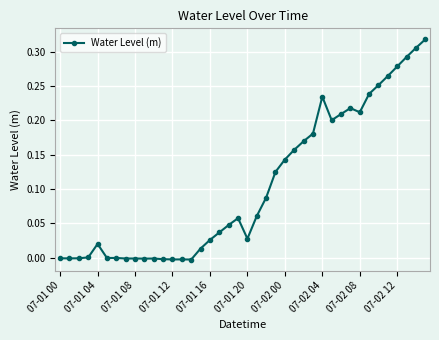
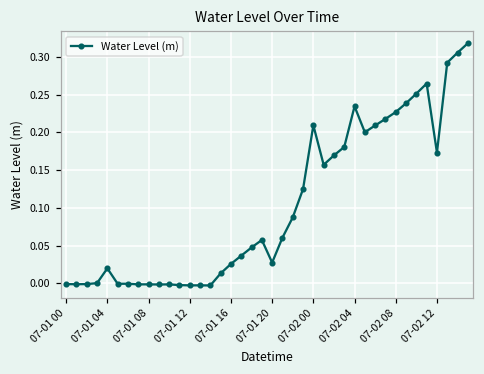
07-02 00: 0.14 -> 0.21
07-02 08: 0.21 -> 0.23
07-02 12: 0.28 -> 0.17
